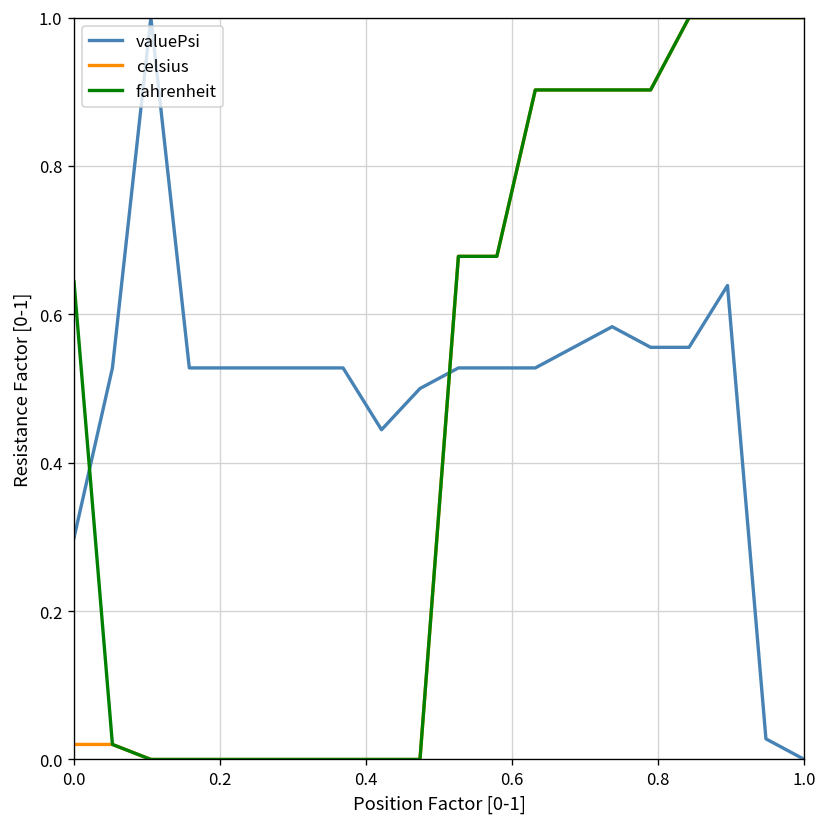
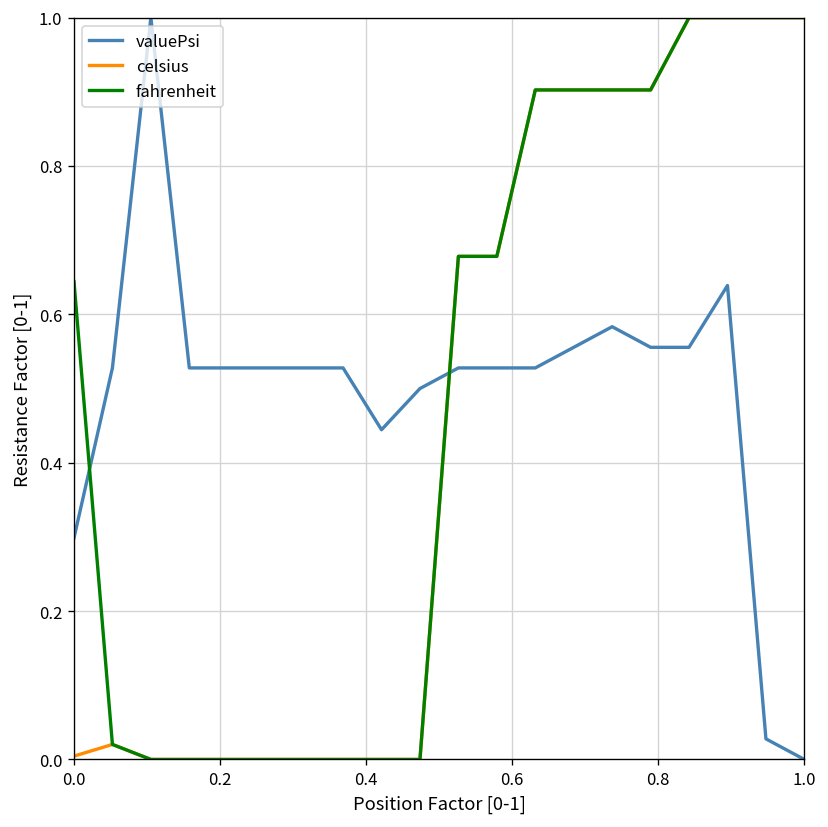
celsius, 0.0: 0.02 -> 0.00
